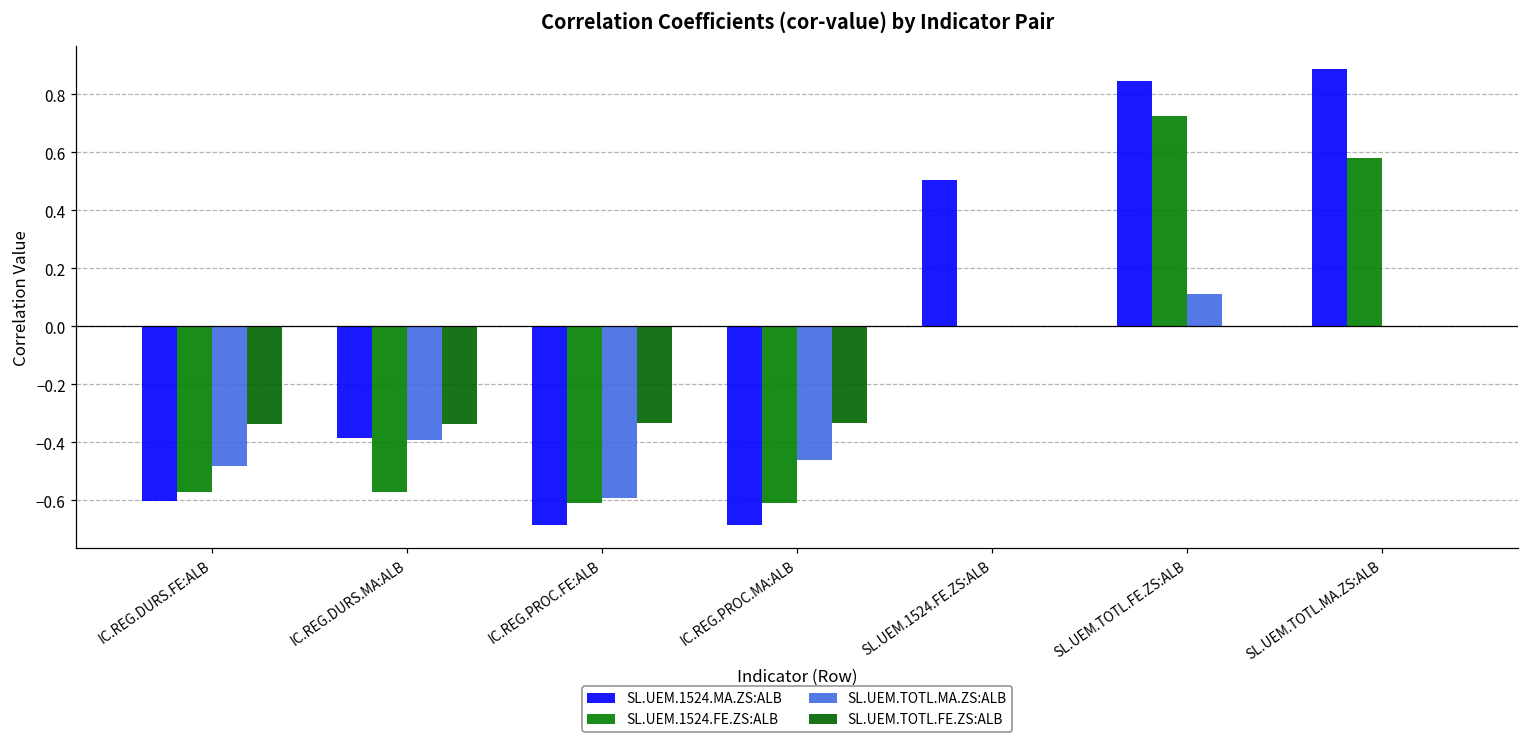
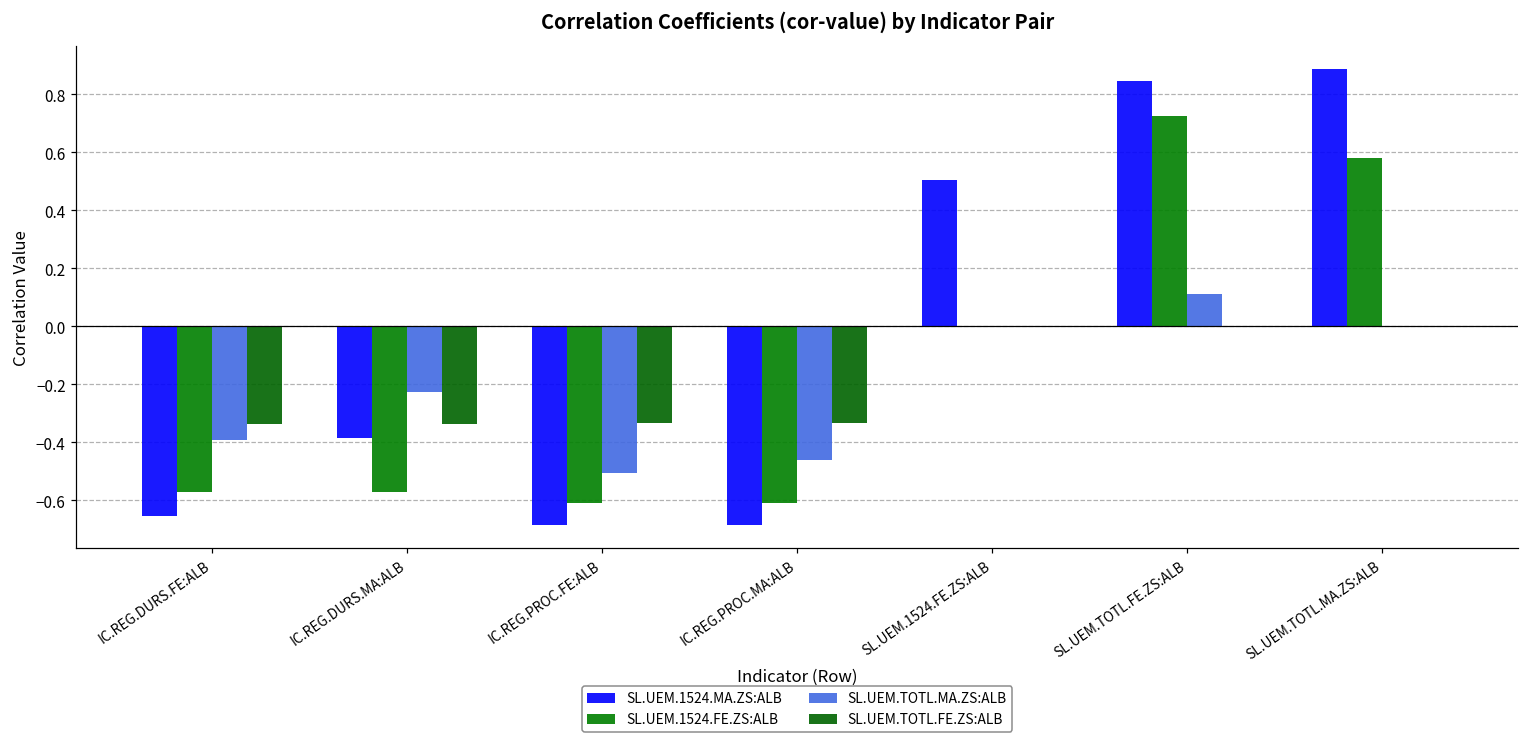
SL.UEM.1524.MA.ZS:ALB, IC.REG.DURS.FE:ALB: -0.60 -> -0.65
SL.UEM.TOTL.MA.ZS:ALB, IC.REG.DURS.FE:ALB: -0.48 -> -0.39
SL.UEM.TOTL.MA.ZS:ALB, IC.REG.DURS.MA:ALB: -0.39 -> -0.23
SL.UEM.TOTL.MA.ZS:ALB, IC.REG.PROC.FE:ALB: -0.59 -> -0.51
